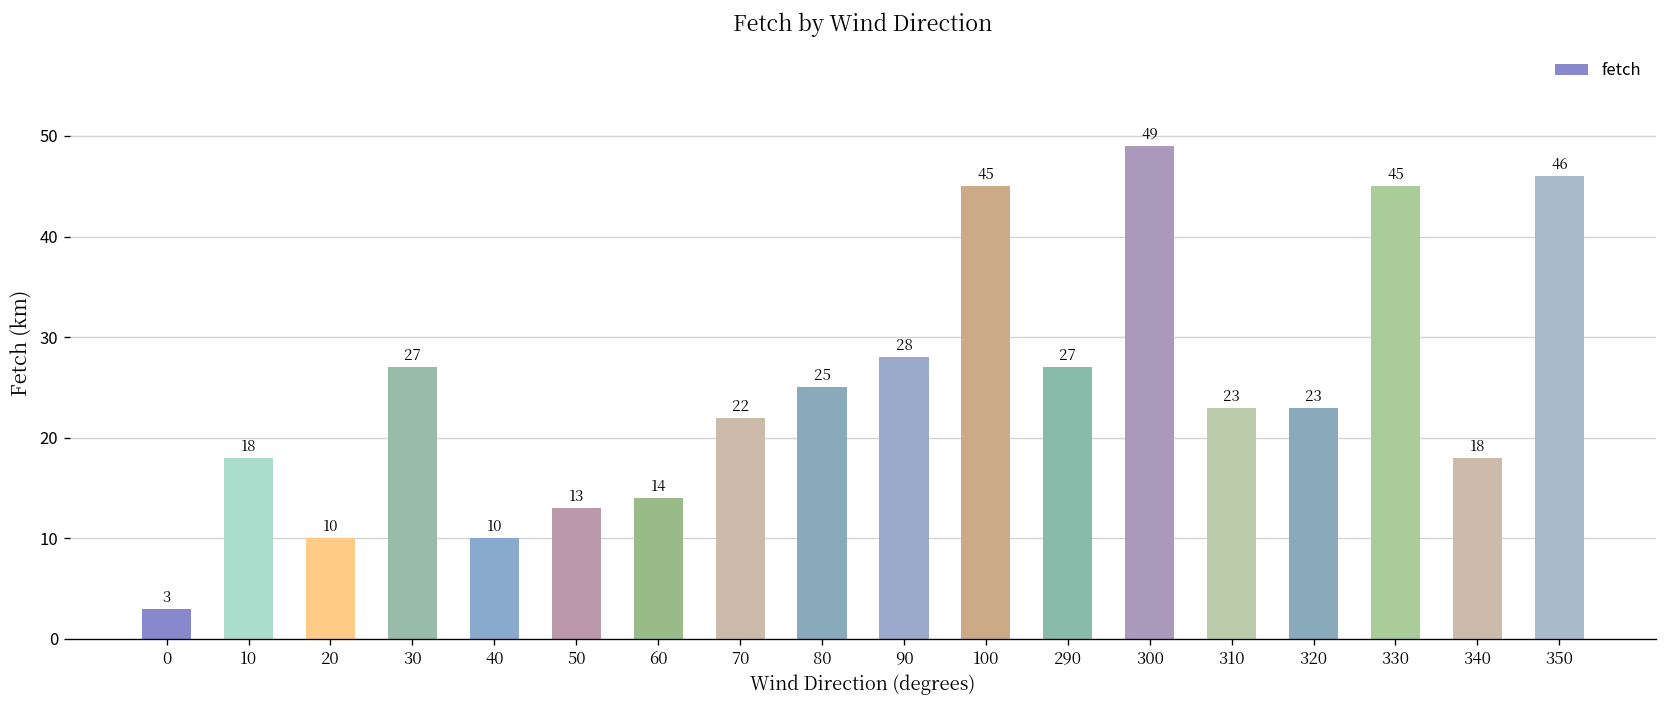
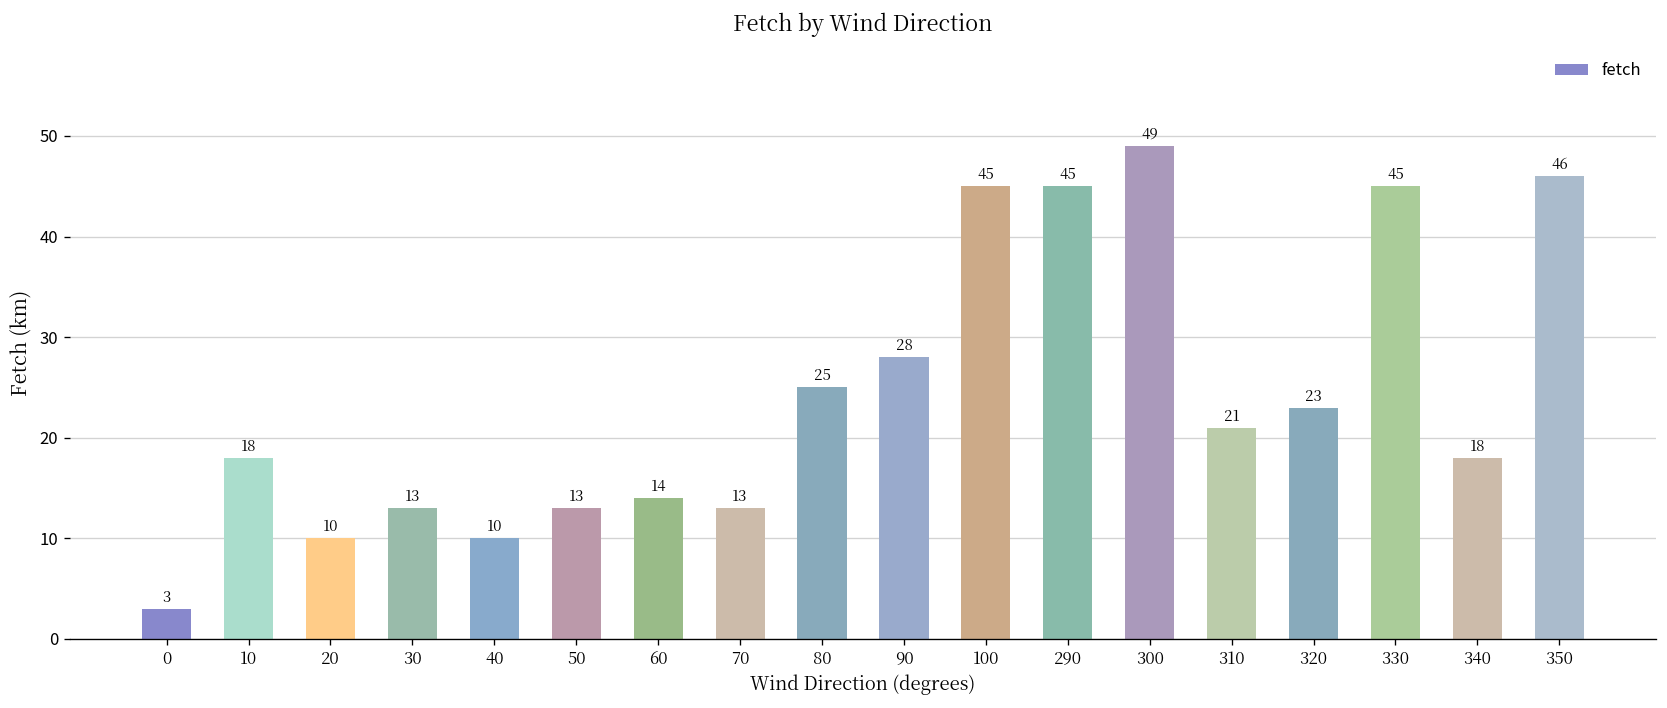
30: 27 -> 13
70: 22 -> 13
290: 27 -> 45
310: 23 -> 21
